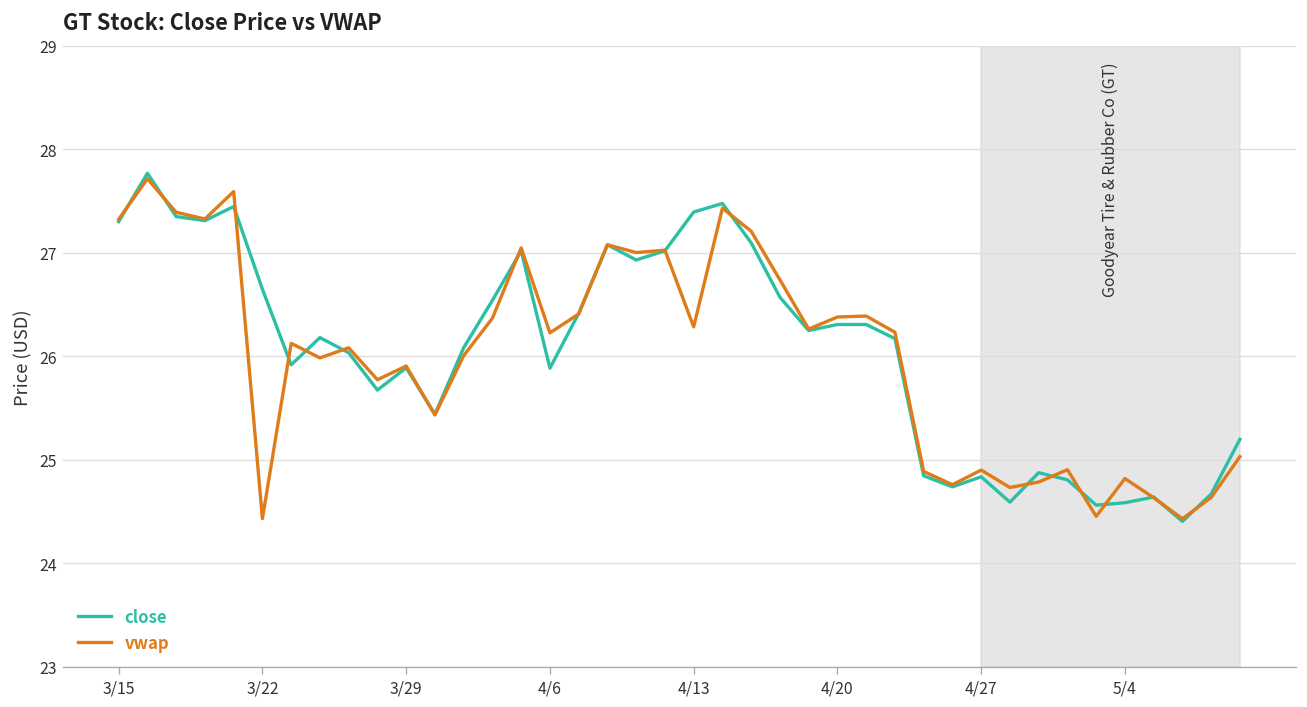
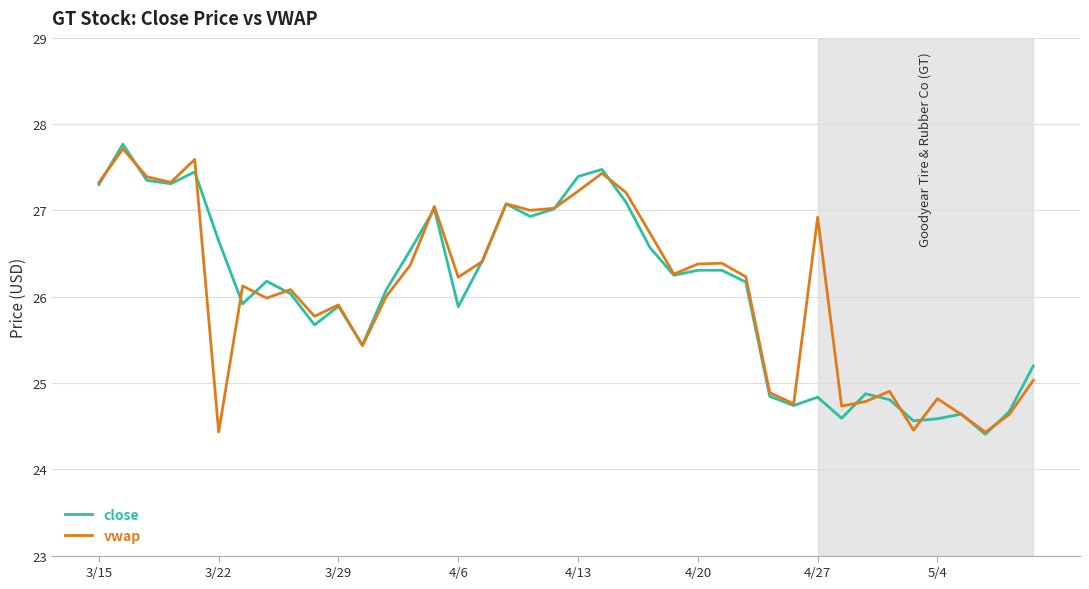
vwap, 4/13: 26.3 -> 27.2
vwap, 4/27: 24.9 -> 26.9
